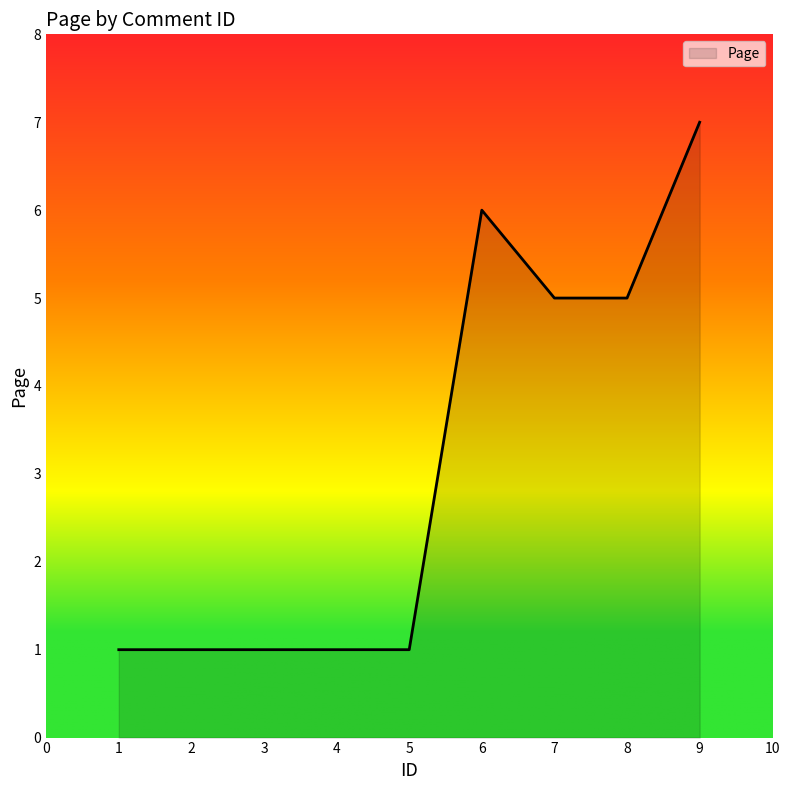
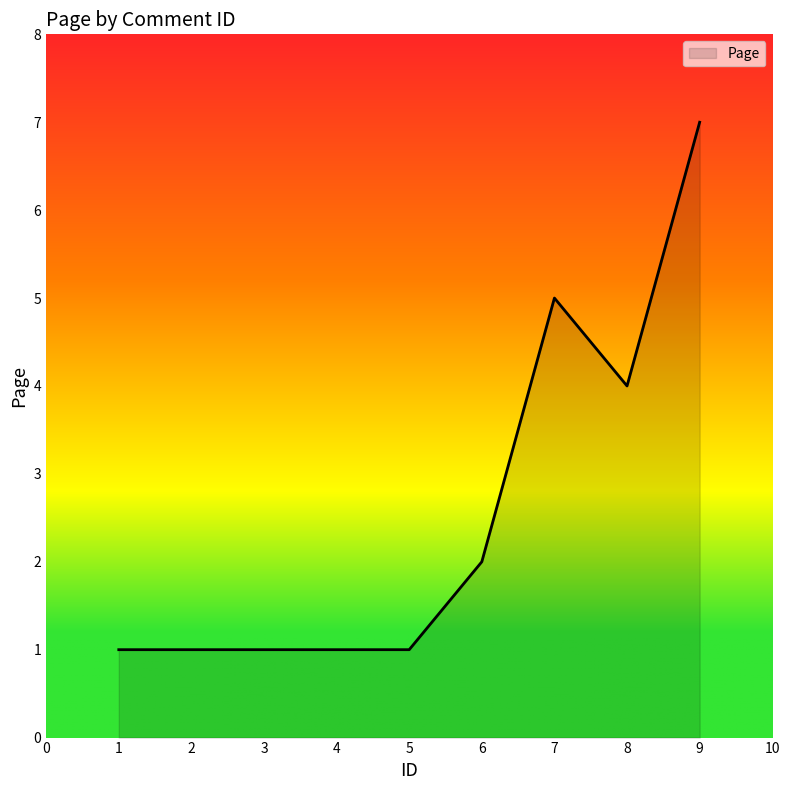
6: 6 -> 2
8: 5 -> 4
